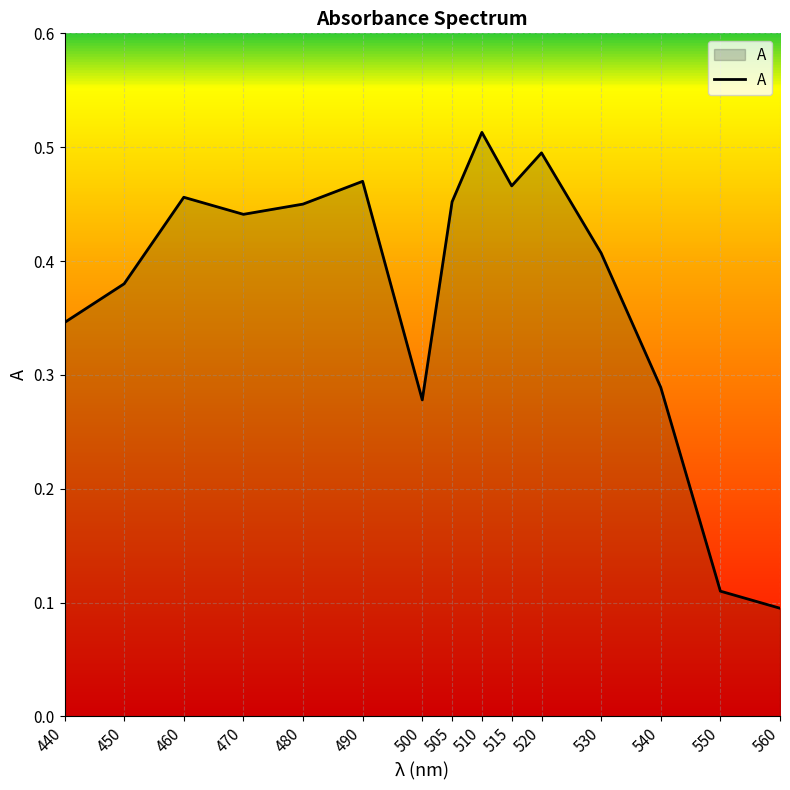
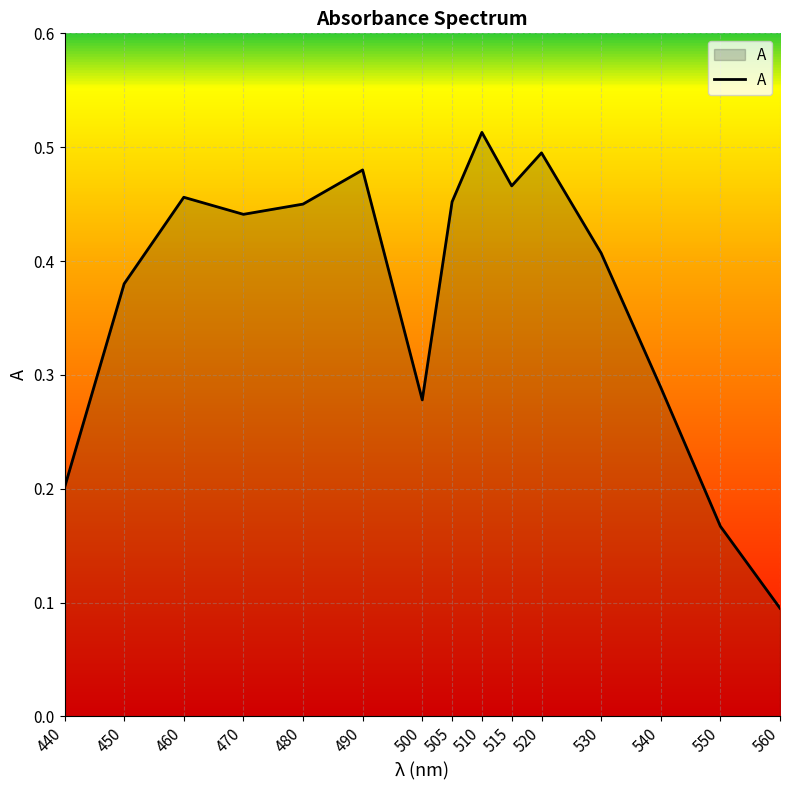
440: 0.346 -> 0.201
490: 0.47 -> 0.48
550: 0.110 -> 0.167
